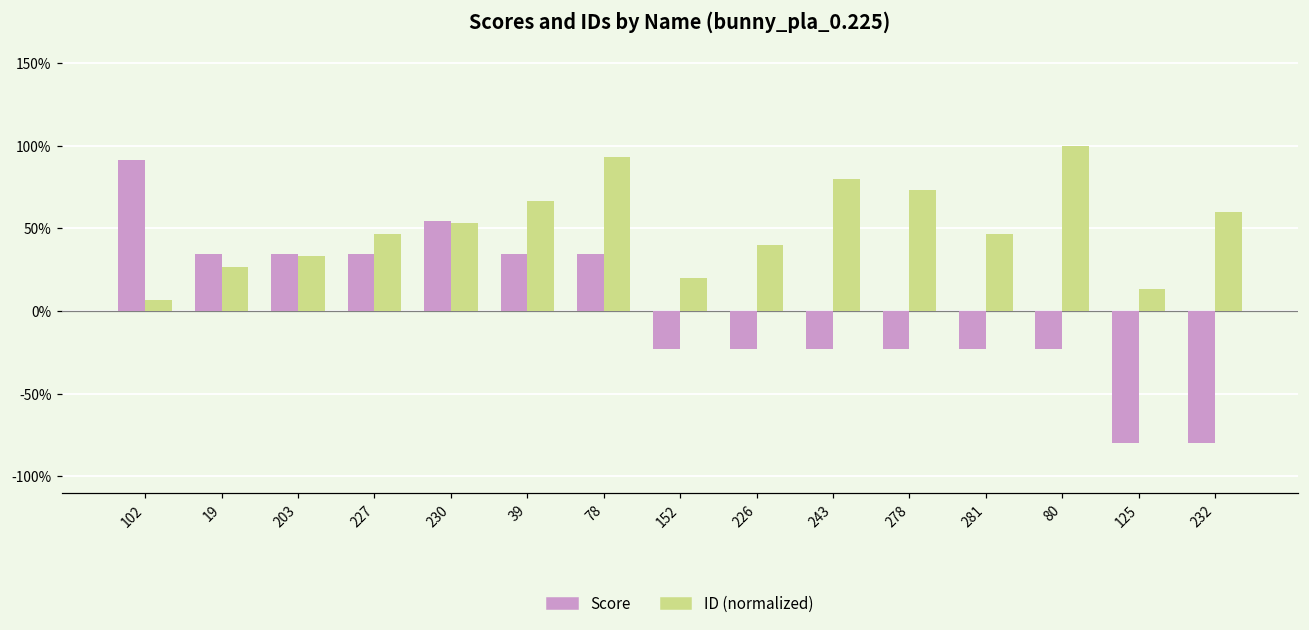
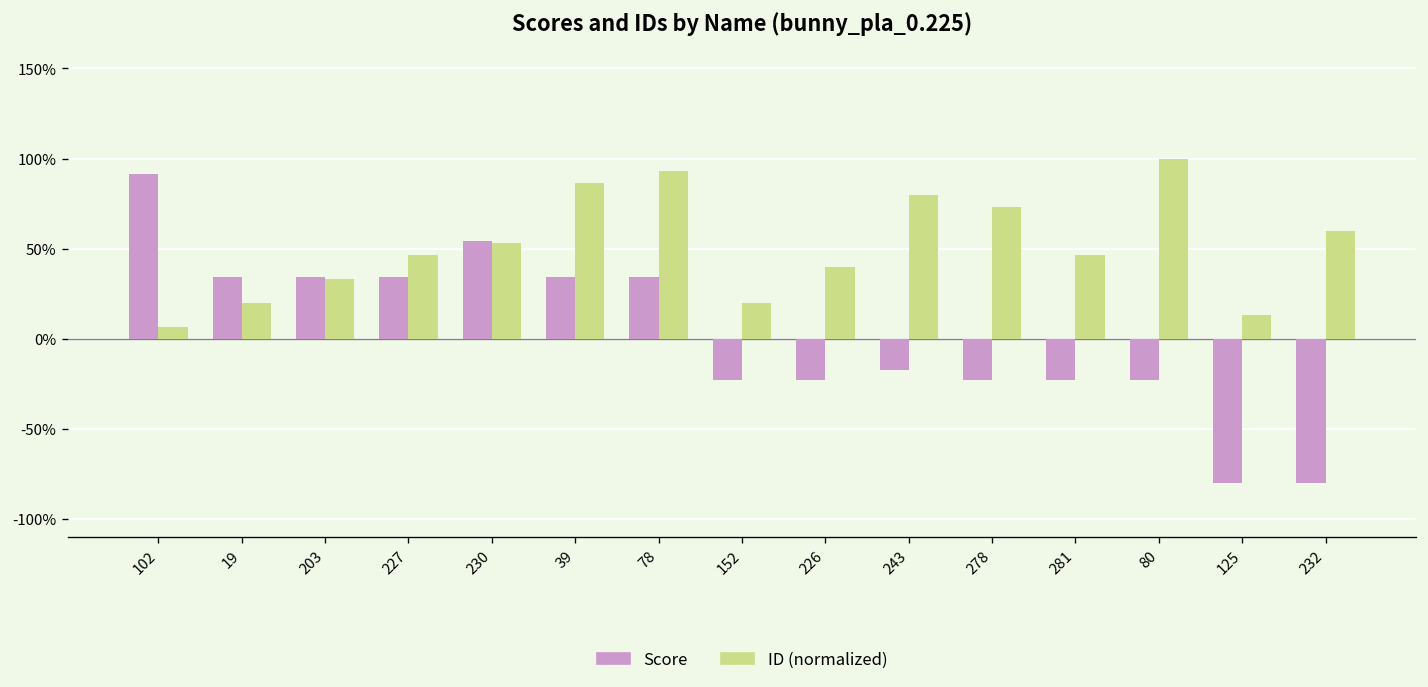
ID (normalized), 19: 27% -> 20%
ID (normalized), 39: 67% -> 87%
Score, 243: -23% -> -17%
